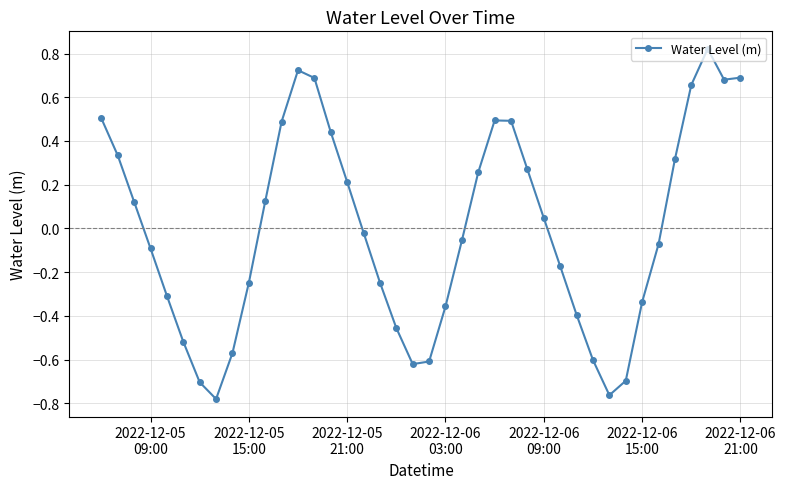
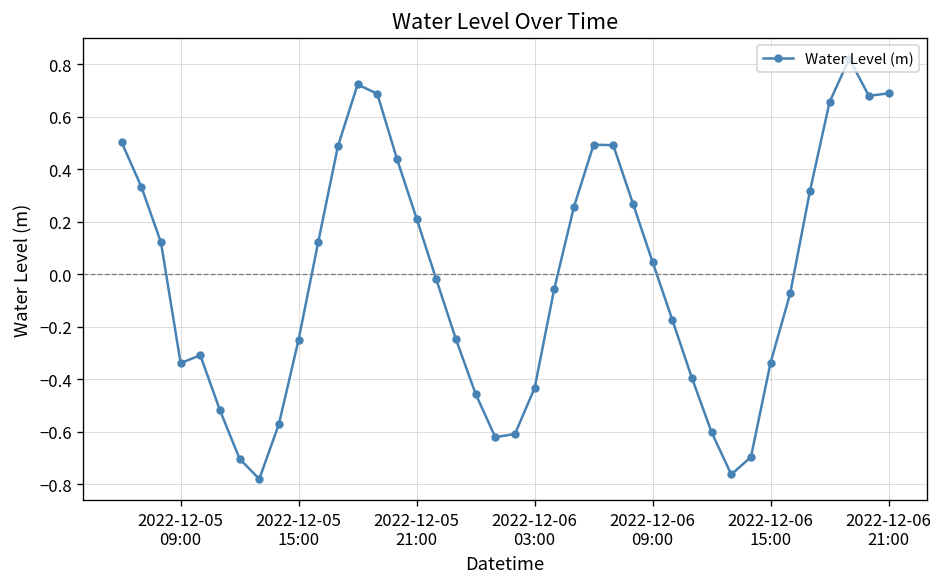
2022-12-05 09:00: -0.09 -> -0.34
2022-12-06 03:00: -0.36 -> -0.43
